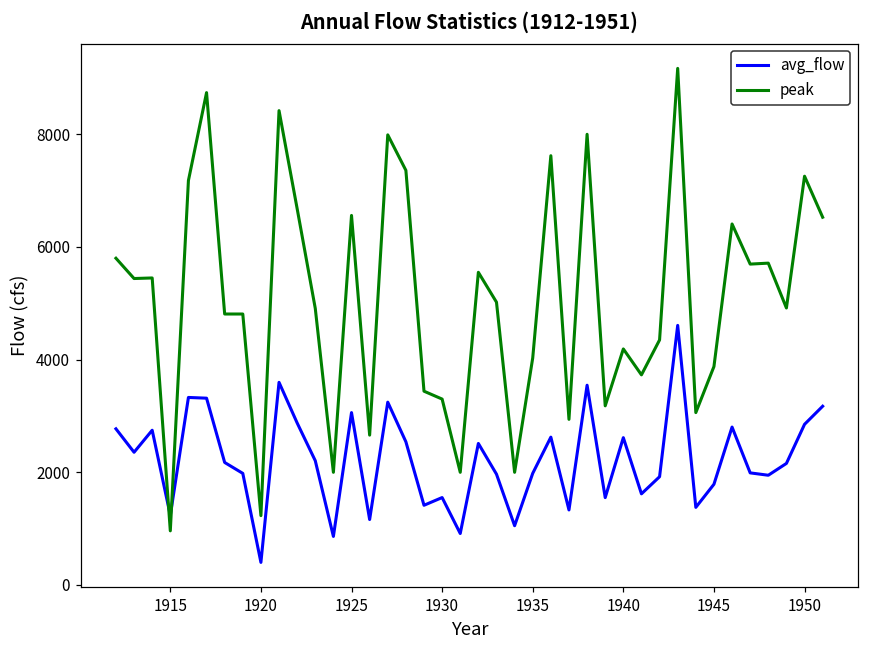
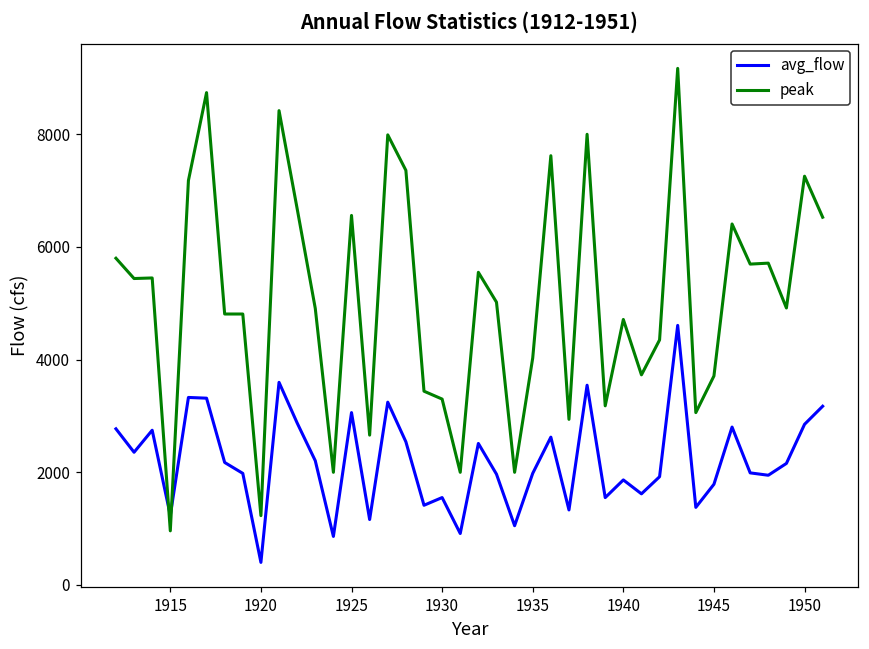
avg_flow, 1940: 2600 -> 1900
peak, 1940: 4200 -> 4700
peak, 1945: 3900 -> 3700
